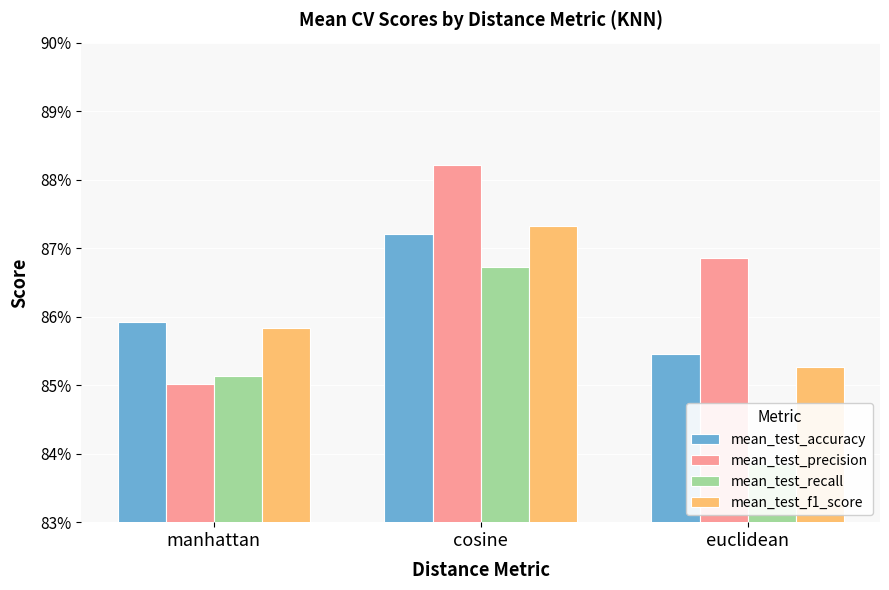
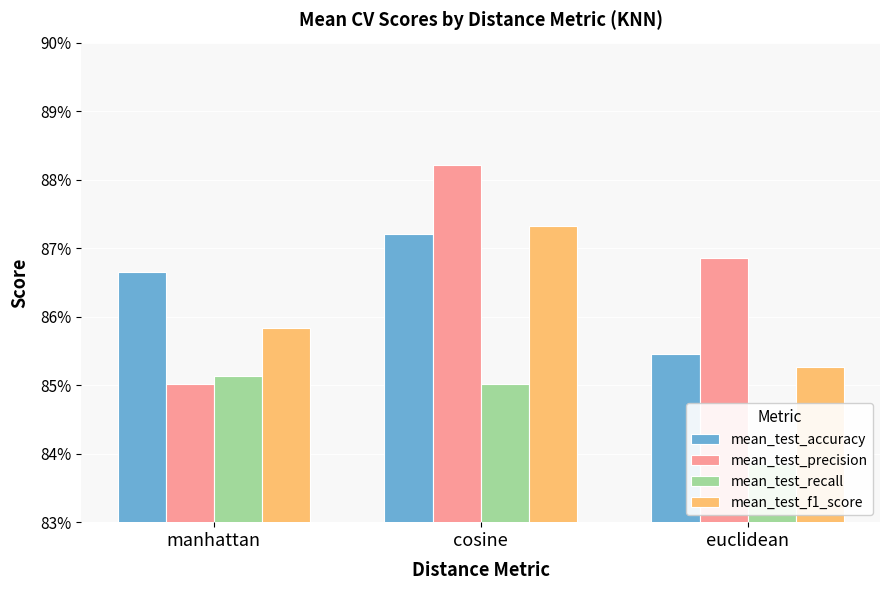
mean_test_accuracy, manhattan: 85.9% -> 86.7%
mean_test_recall, cosine: 86.7% -> 85.0%
